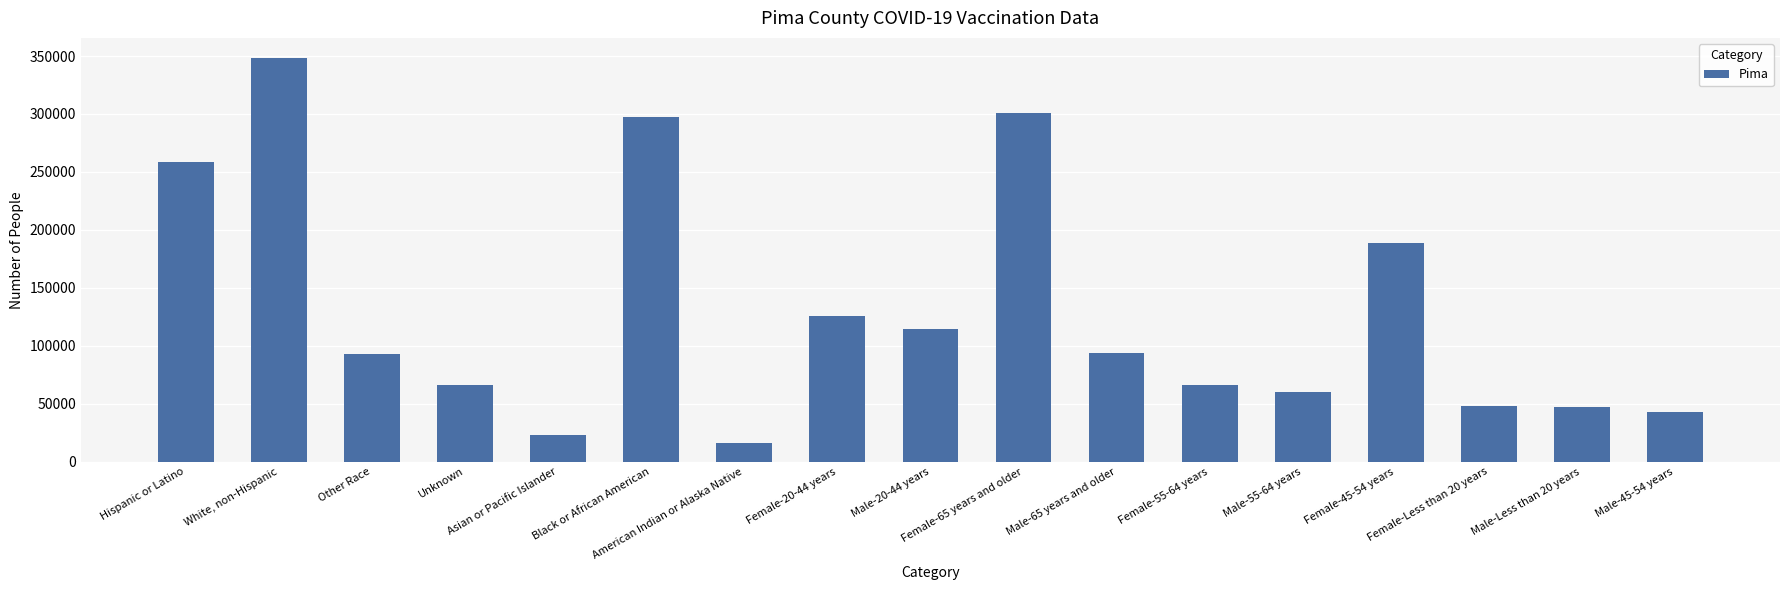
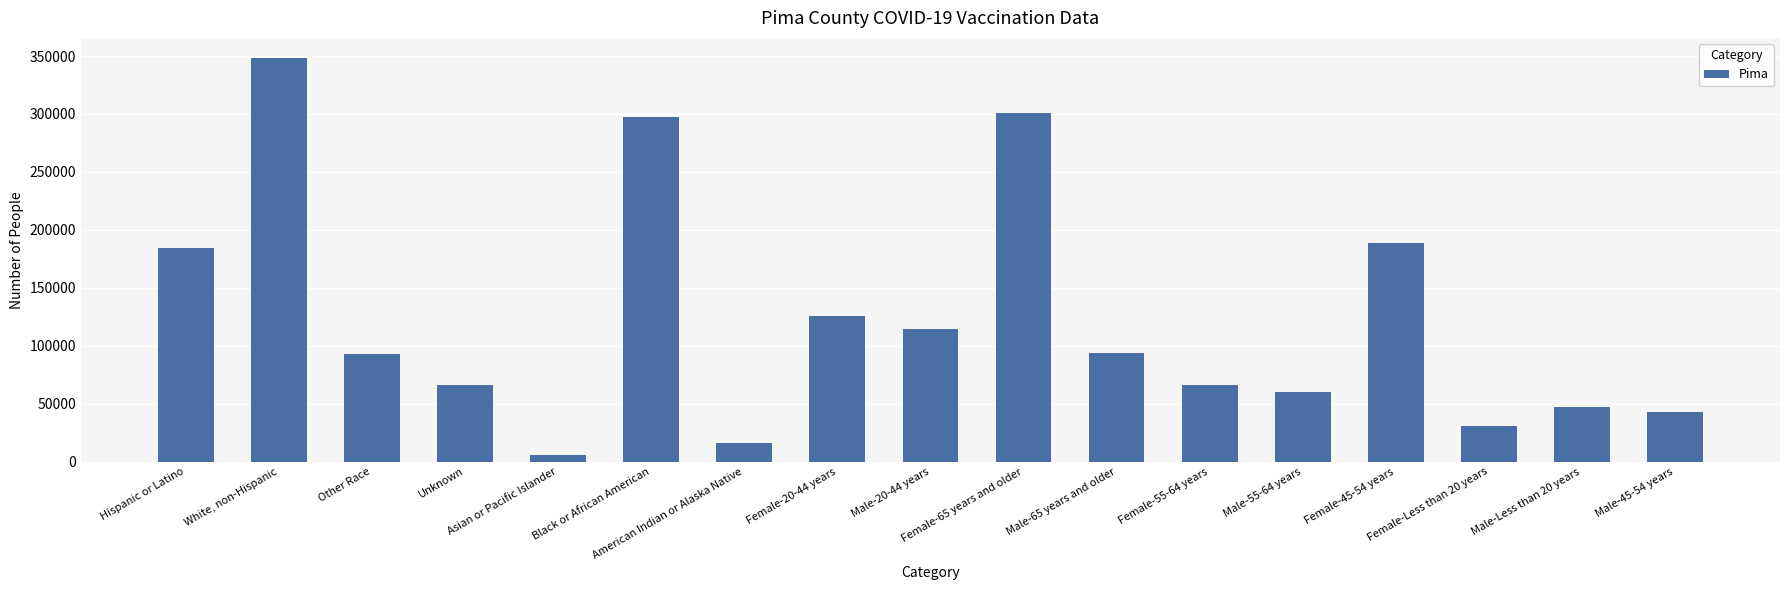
Hispanic or Latino: 259000 -> 184000
Asian or Pacific Islander: 23000 -> 6000
Female-Less than 20 years: 48000 -> 30000
